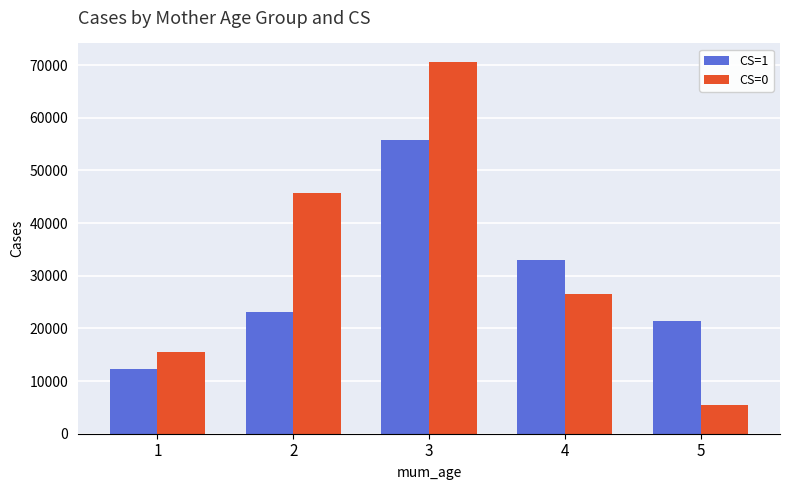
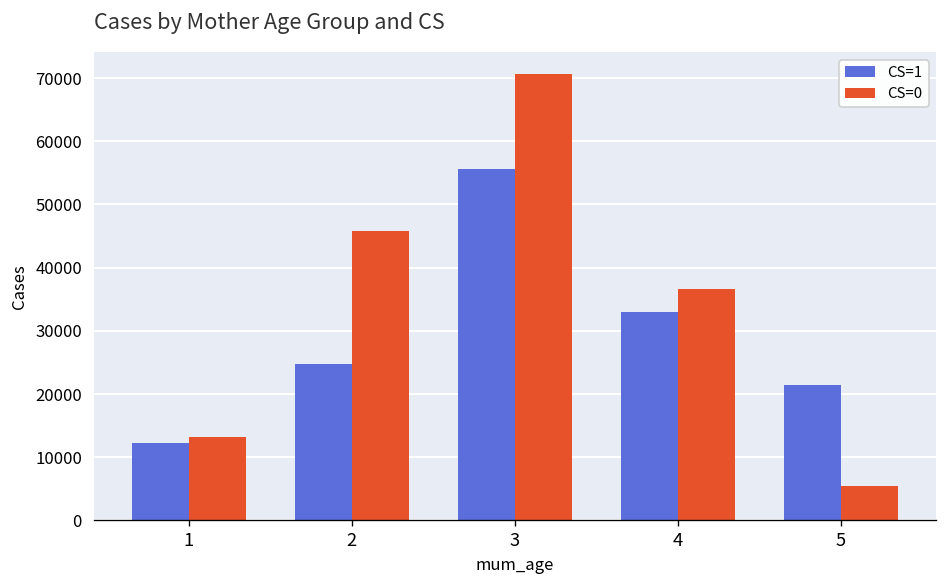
CS=0, 1: 15000 -> 13000
CS=1, 2: 23000 -> 25000
CS=0, 4: 26000 -> 37000
